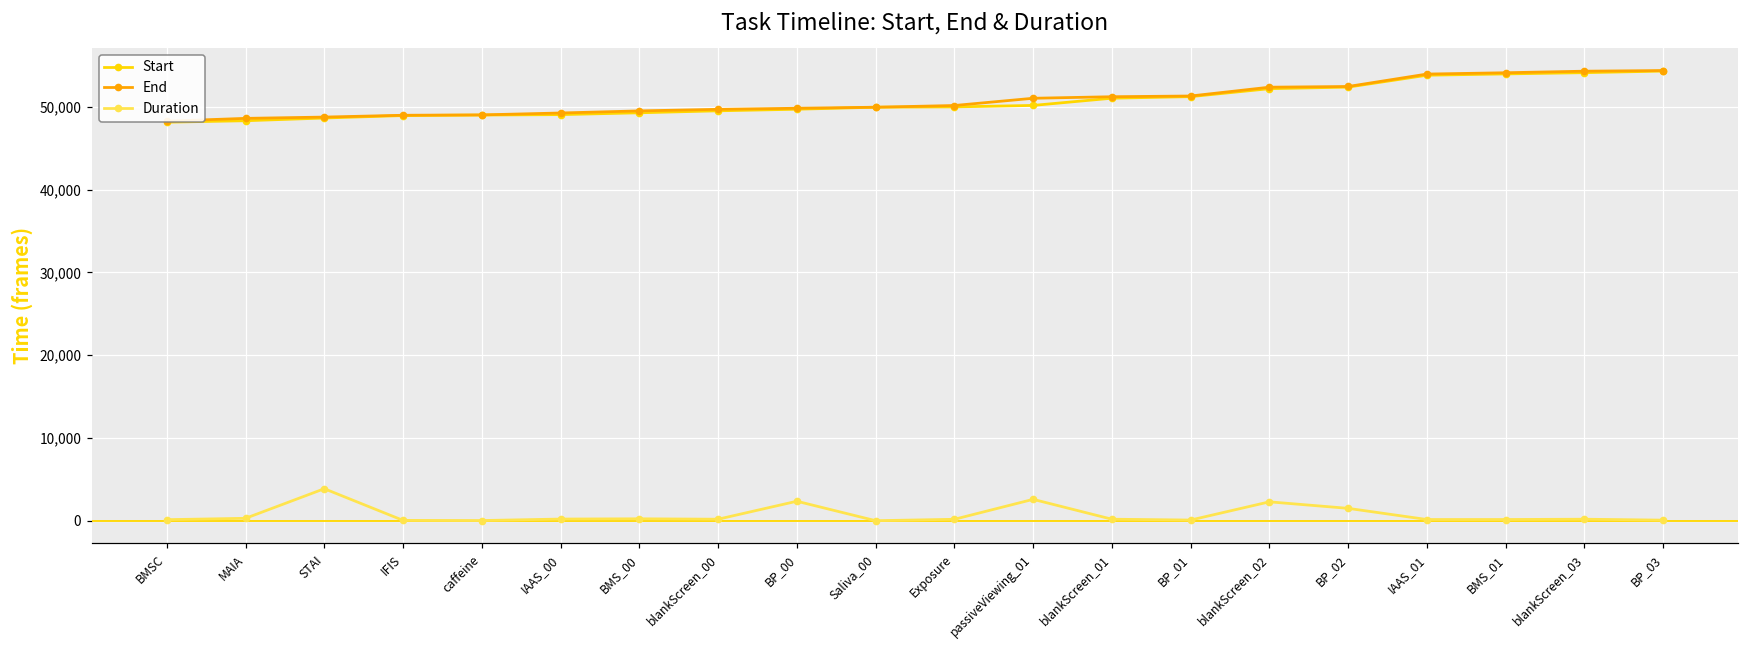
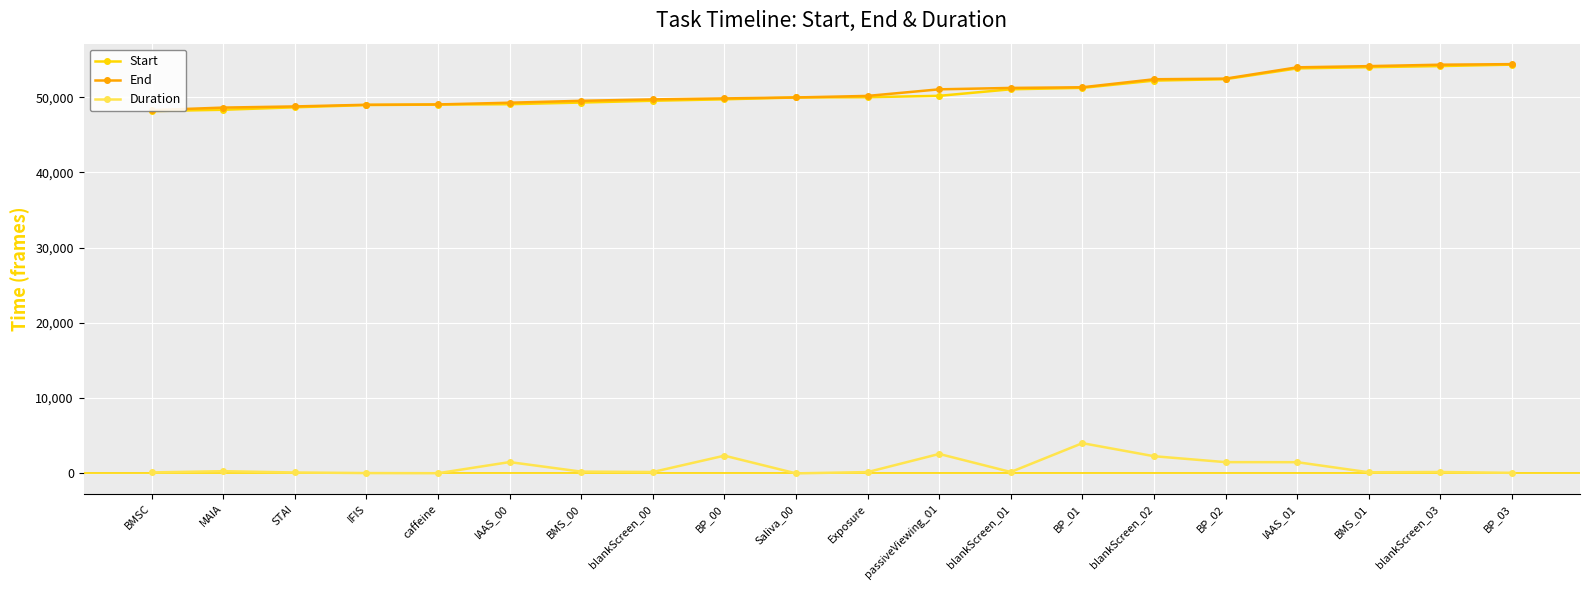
Duration, STAI: 4,000 -> 0
Duration, IAAS_00: 0 -> 1,000
Duration, BP_01: 0 -> 4,000
Duration, IAAS_01: 0 -> 1,000
